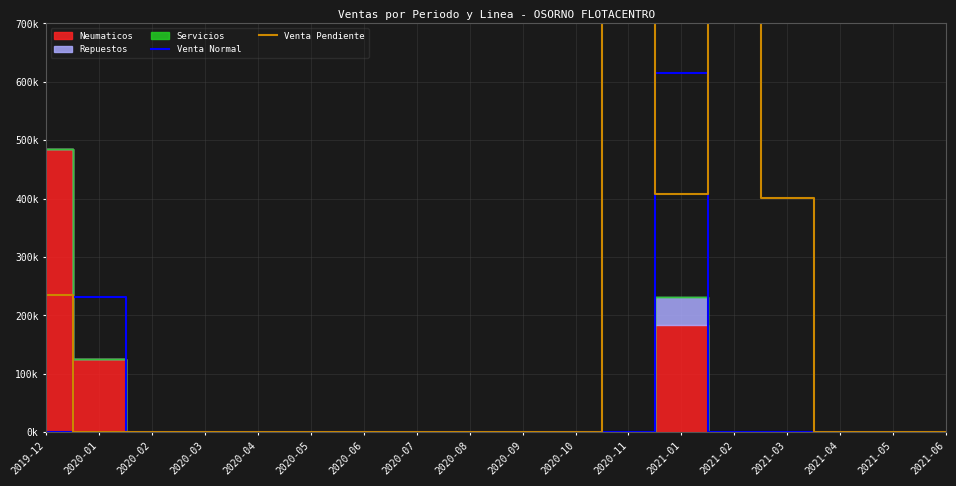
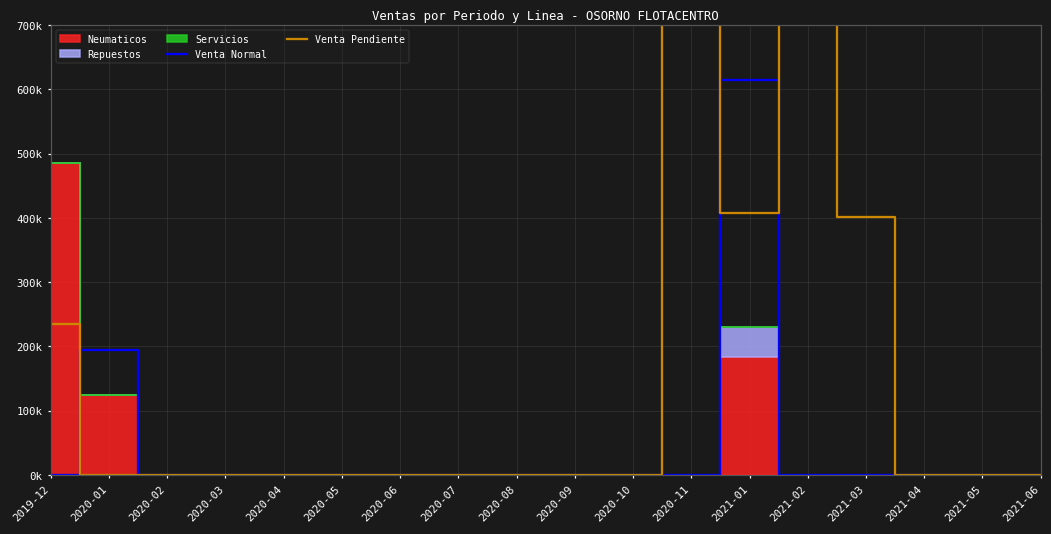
Venta Normal, 2020-01: 230000 -> 190000
